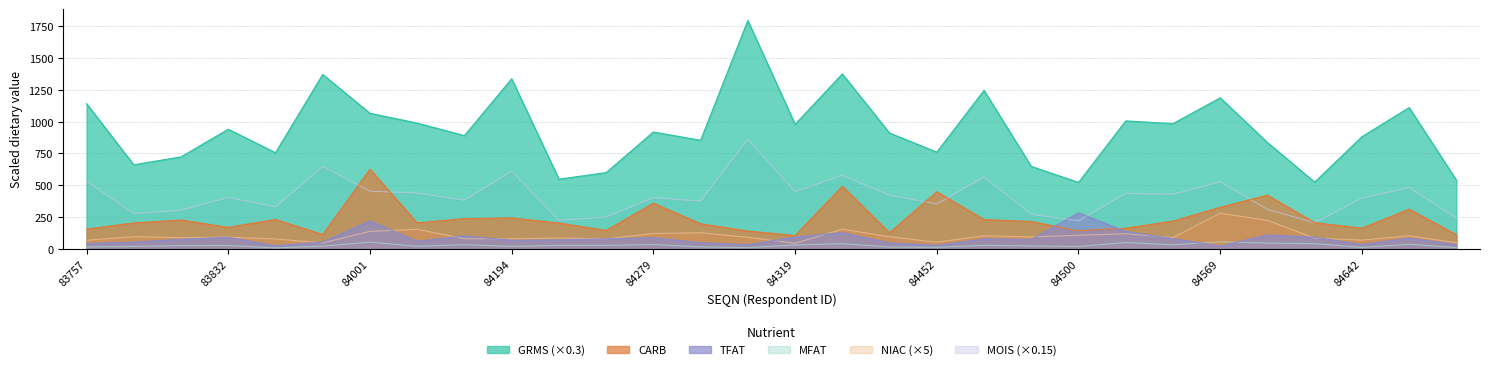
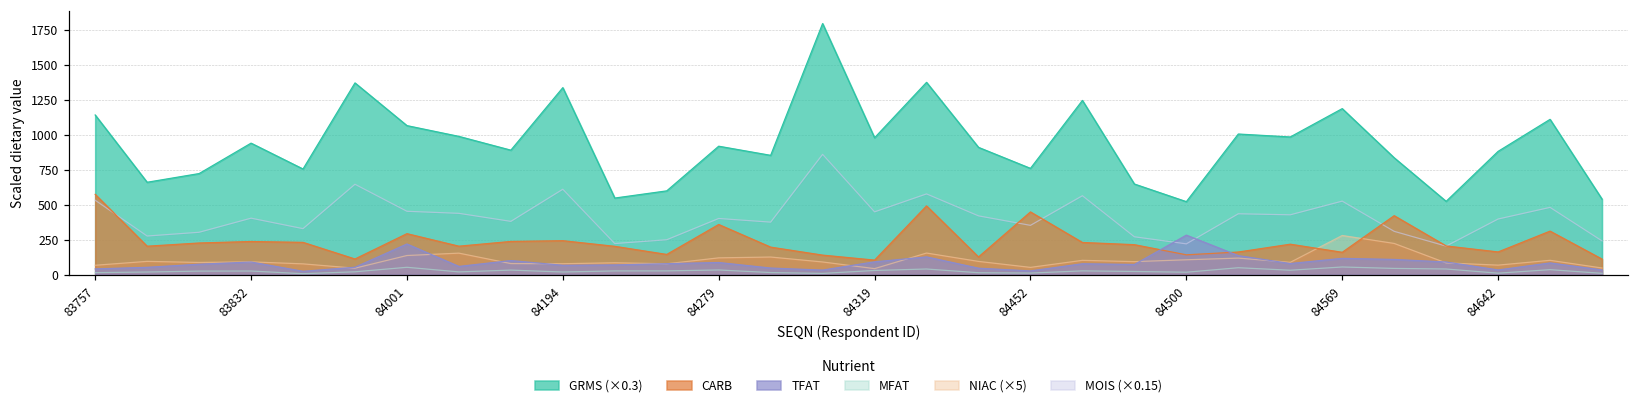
CARB, 83757: 160 -> 570
CARB, 83832: 170 -> 240
CARB, 84001: 630 -> 290
CARB, 84569: 330 -> 160
TFAT, 84569: 20 -> 120
